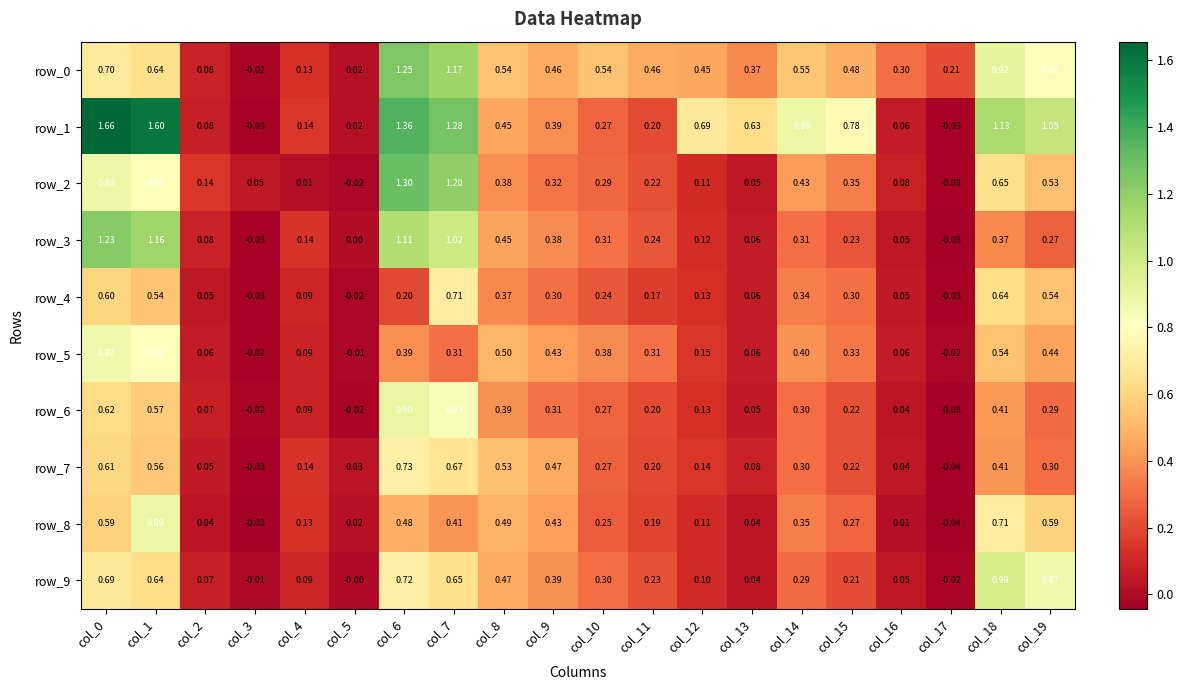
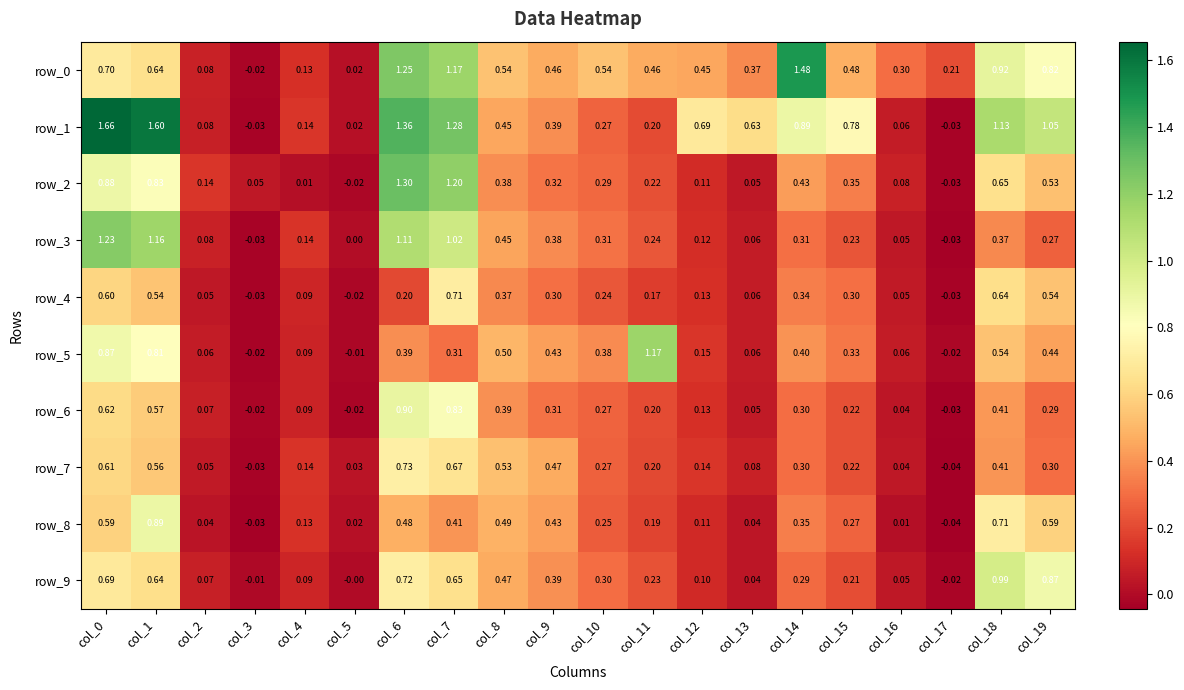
row_0, col_14: 0.55 -> 1.48
row_5, col_11: 0.31 -> 1.17
